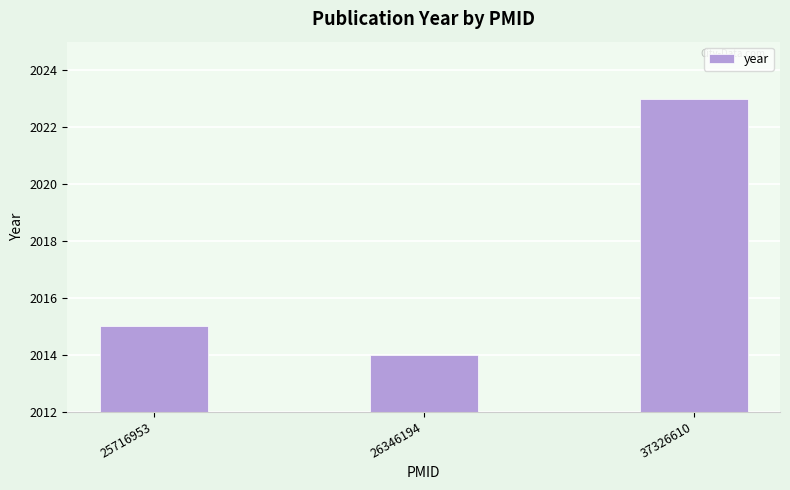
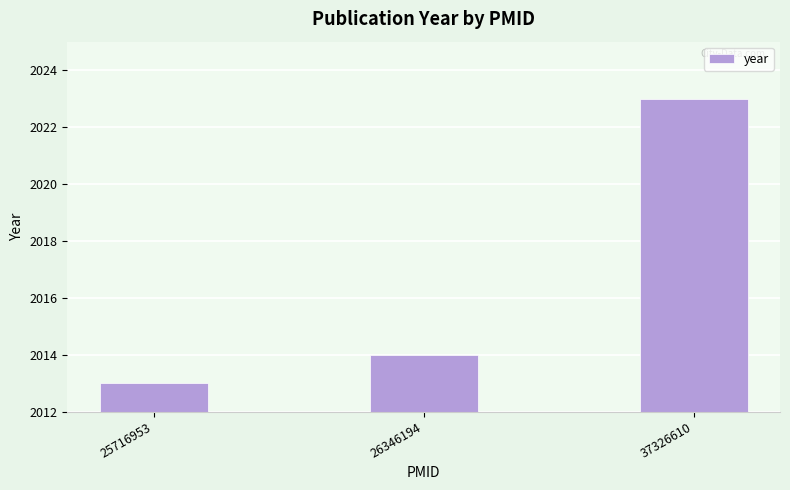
25716953: 2015 -> 2013
